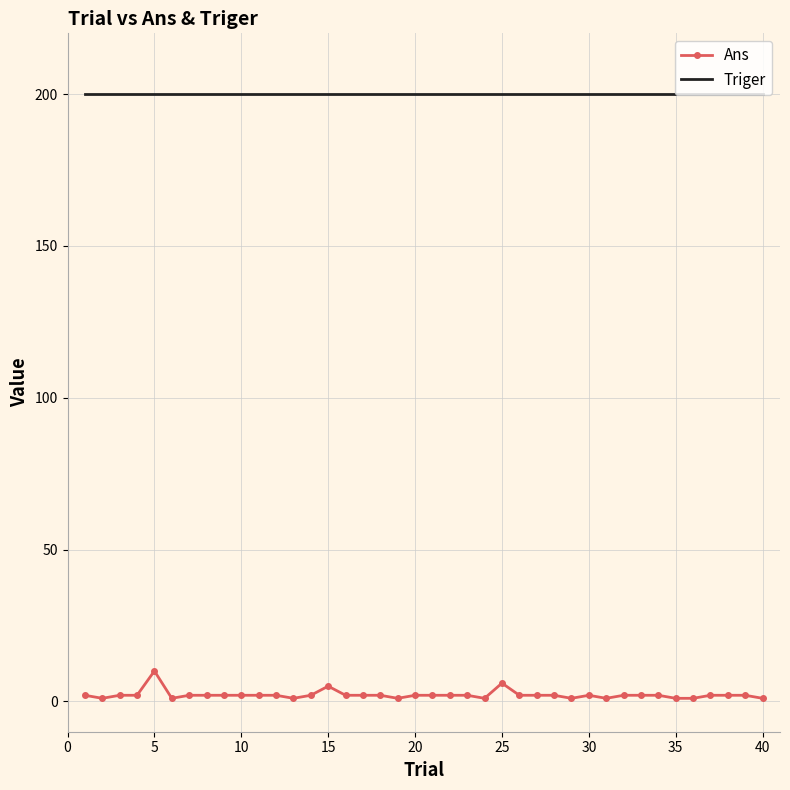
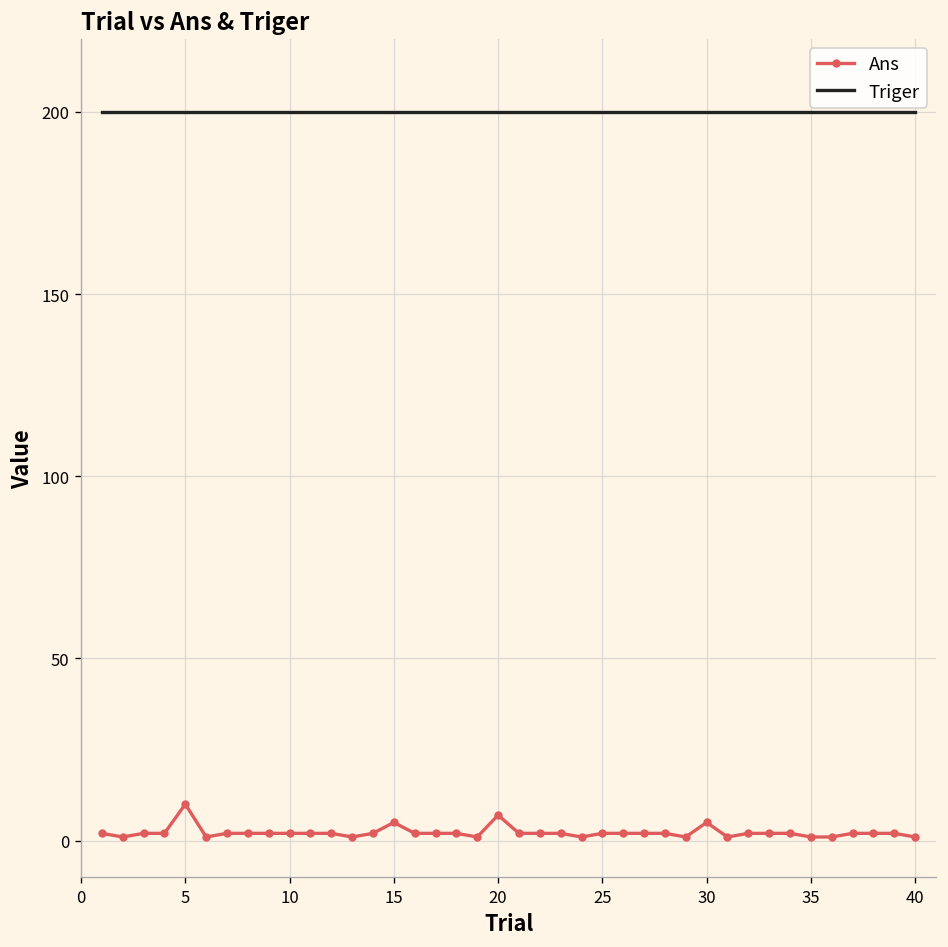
Ans, 20: 2 -> 7
Ans, 25: 6 -> 2
Ans, 30: 2 -> 5
